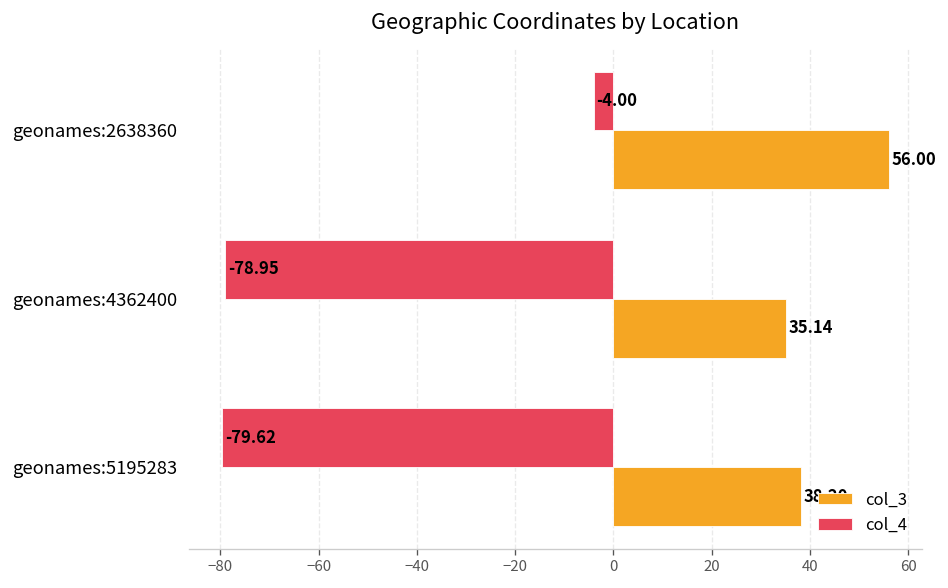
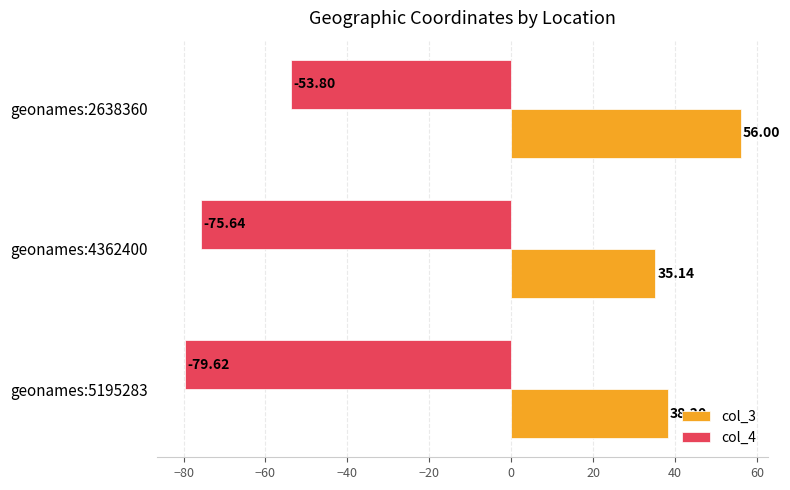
col_4, geonames:2638360: -4.00 -> -53.80
col_4, geonames:4362400: -78.95 -> -75.64
